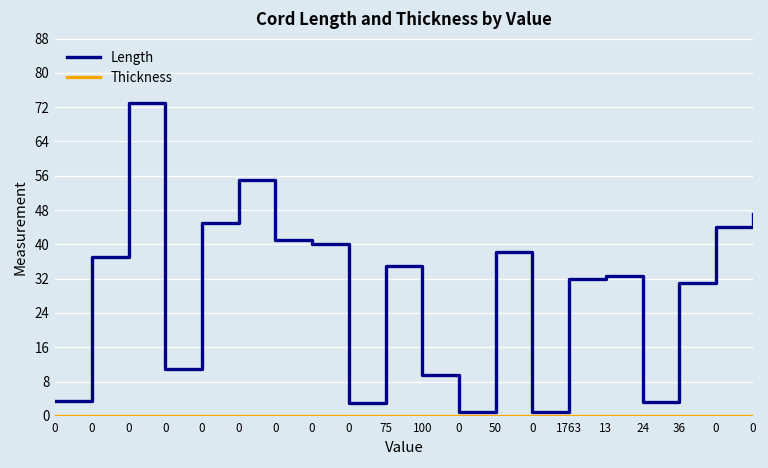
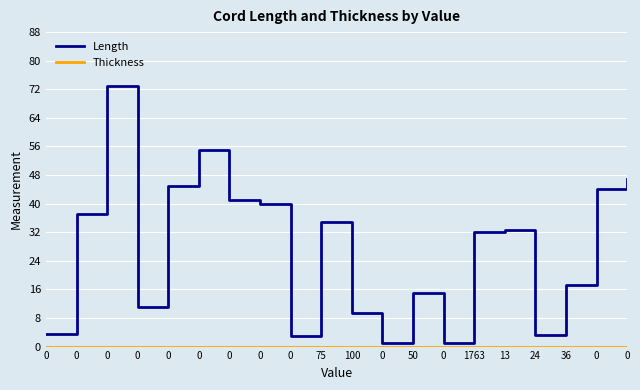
Length, 50: 38 -> 15
Length, 36: 31 -> 17
